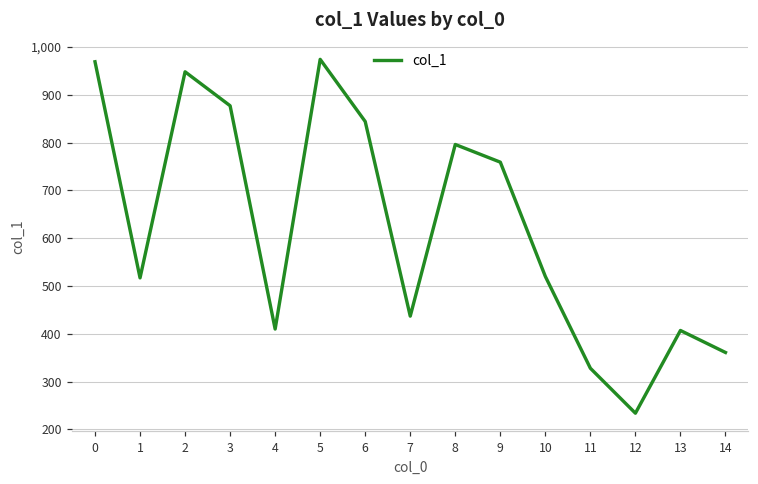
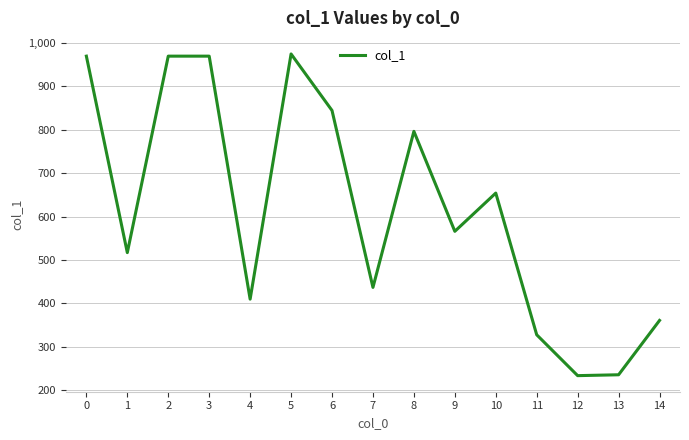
2: 950 -> 970
3: 880 -> 970
9: 760 -> 570
10: 520 -> 650
13: 410 -> 240
